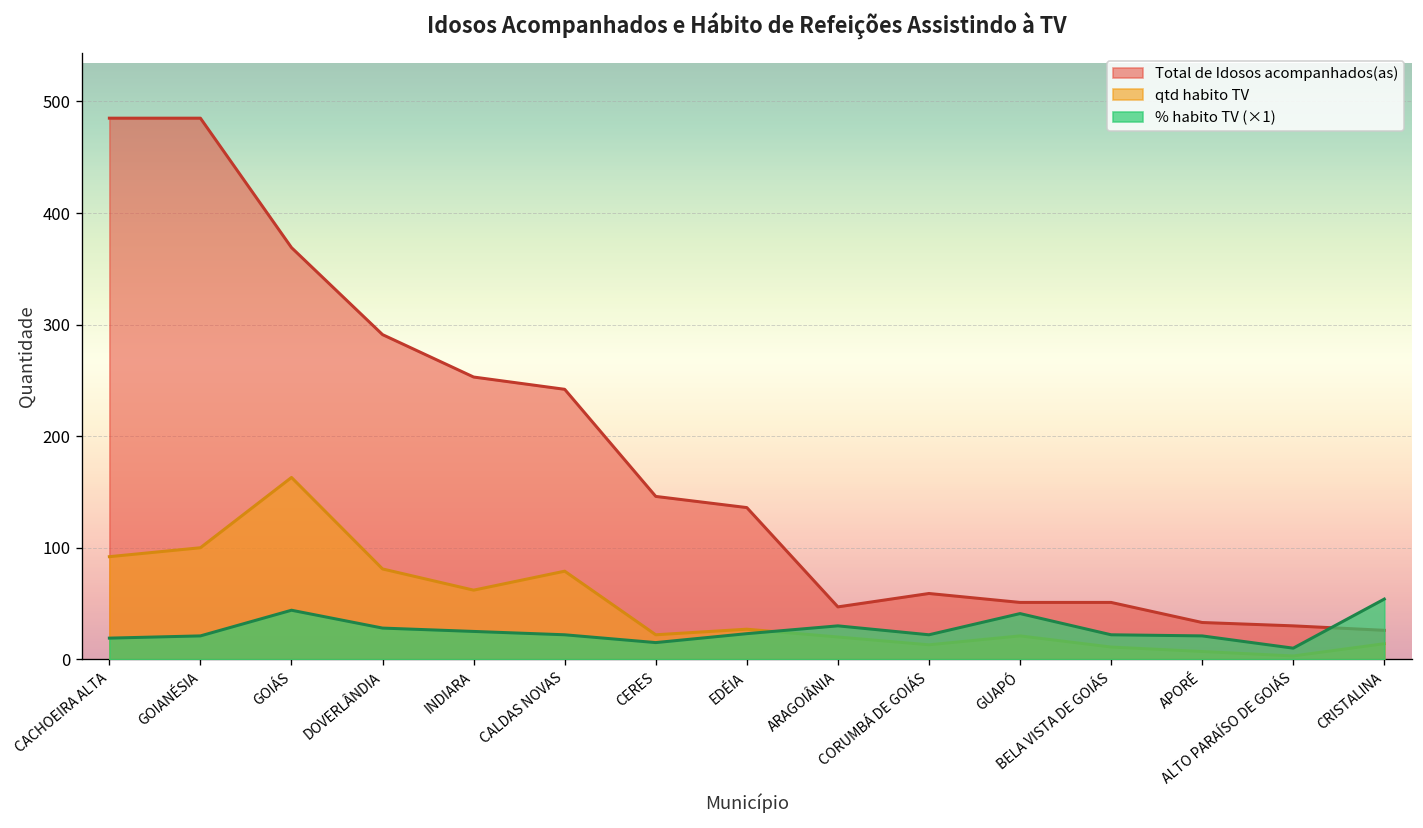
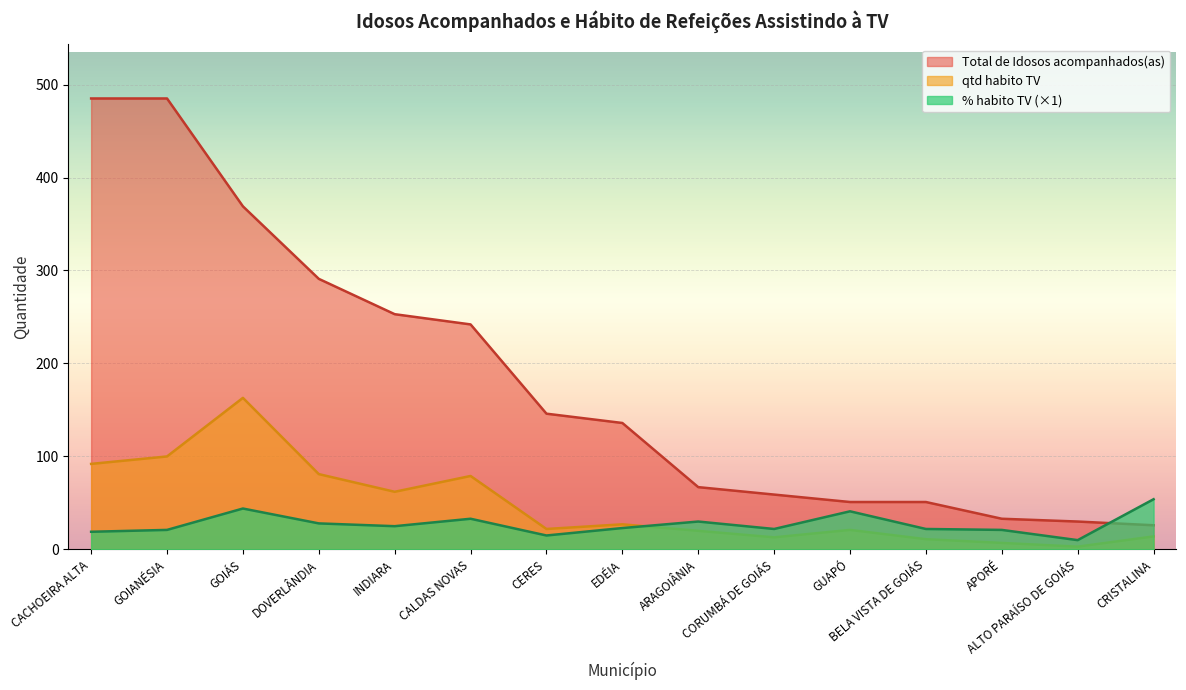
% habito TV (×1), CALDAS NOVAS: 20 -> 30
Total de Idosos acompanhados(as), ARAGOIÂNIA: 50 -> 70
